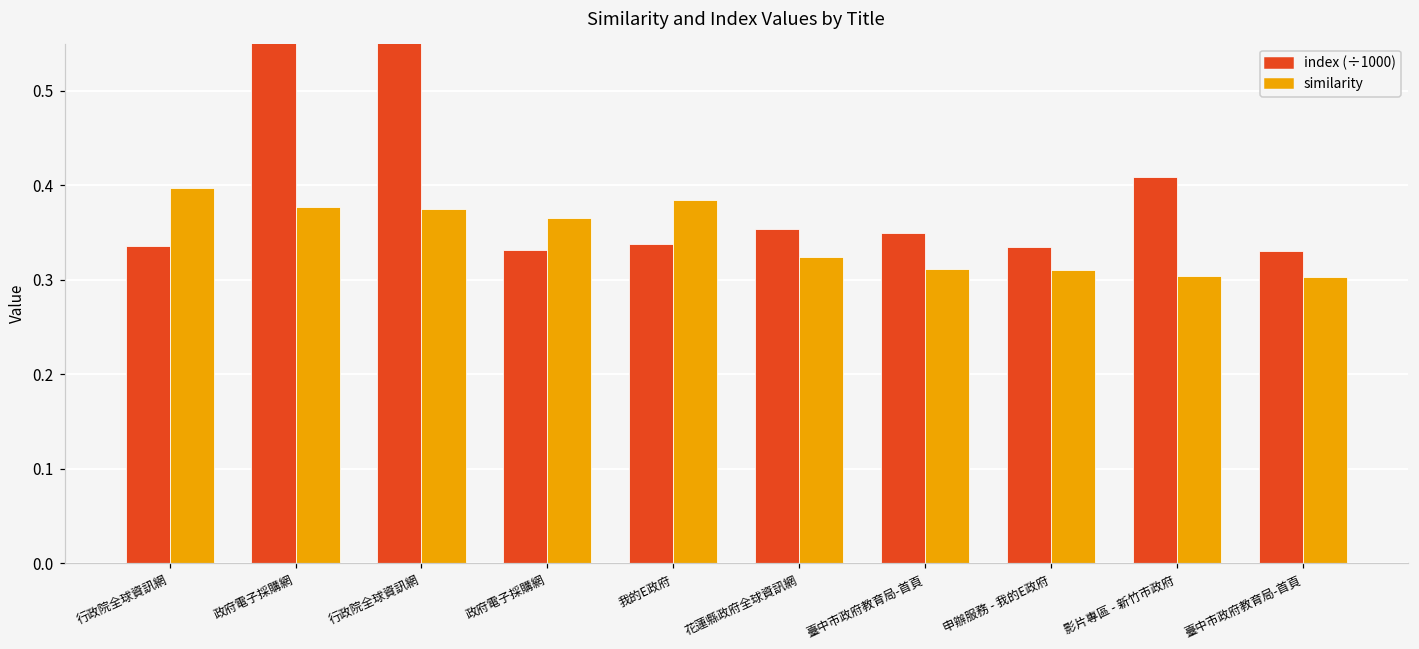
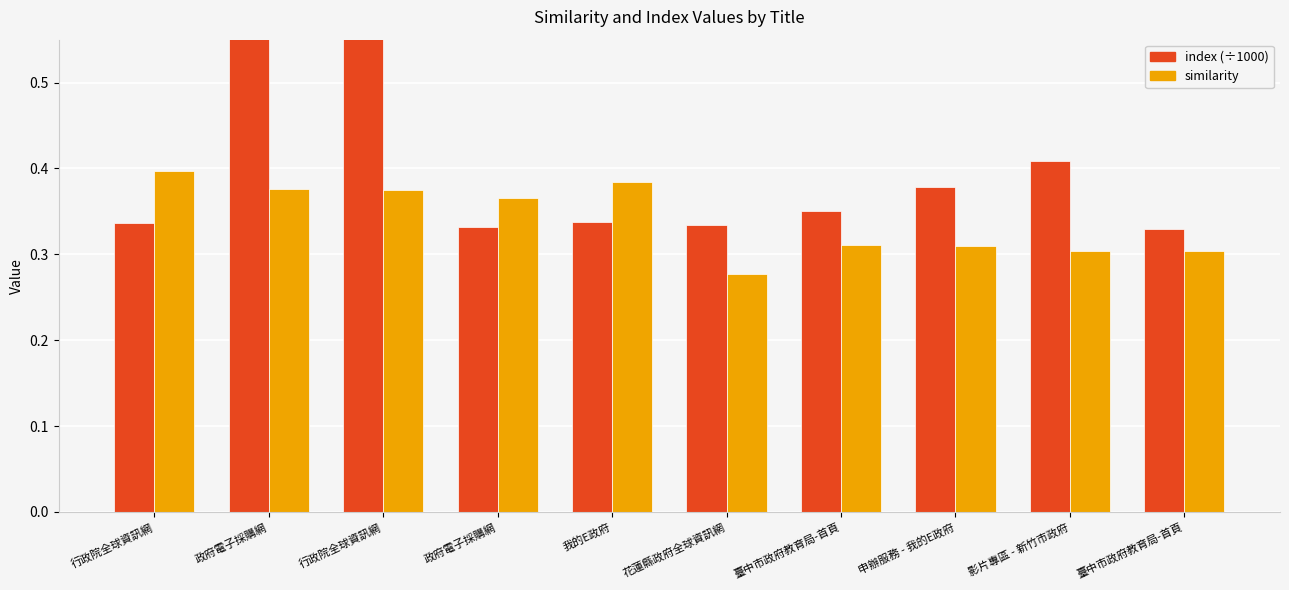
index (÷1000), 花蓮縣政府全球資訊網: 0.35 -> 0.33
similarity, 花蓮縣政府全球資訊網: 0.32 -> 0.28
index (÷1000), 申辦服務 - 我的E政府: 0.34 -> 0.38
